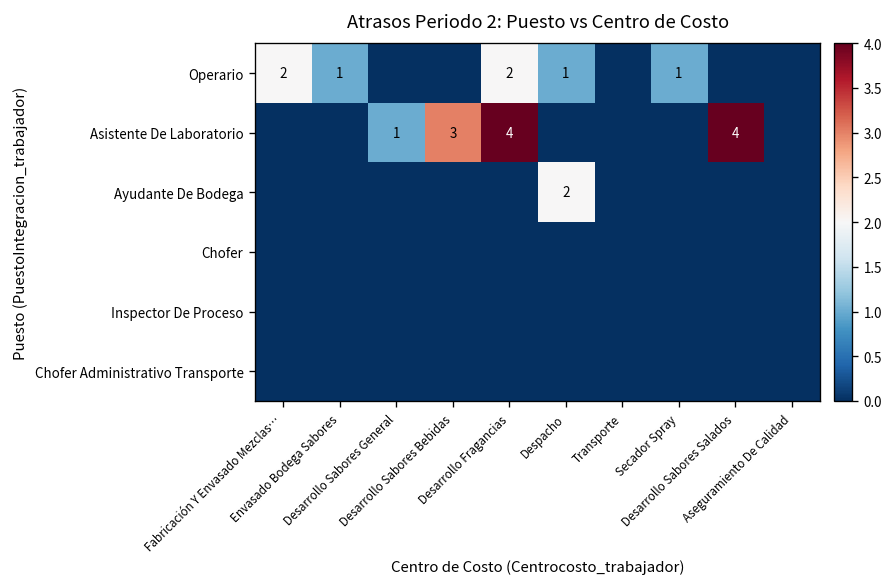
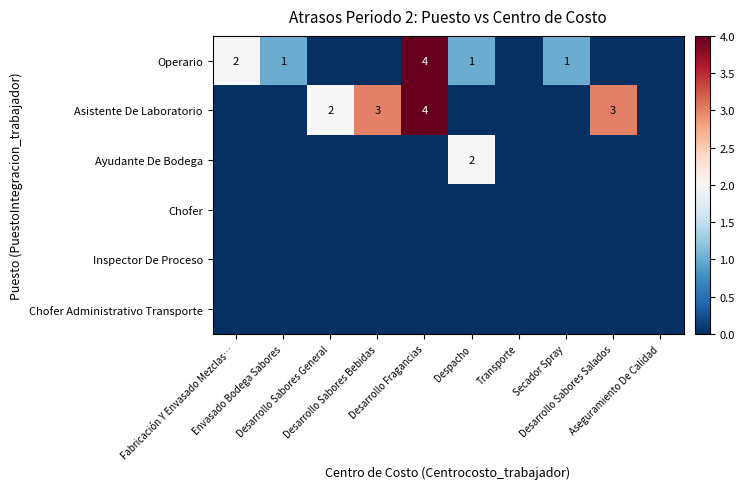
Operario, Desarrollo Fragancias: 2 -> 4
Asistente De Laboratorio, Desarrollo Sabores General: 1 -> 2
Asistente De Laboratorio, Desarrollo Sabores Salados: 4 -> 3
